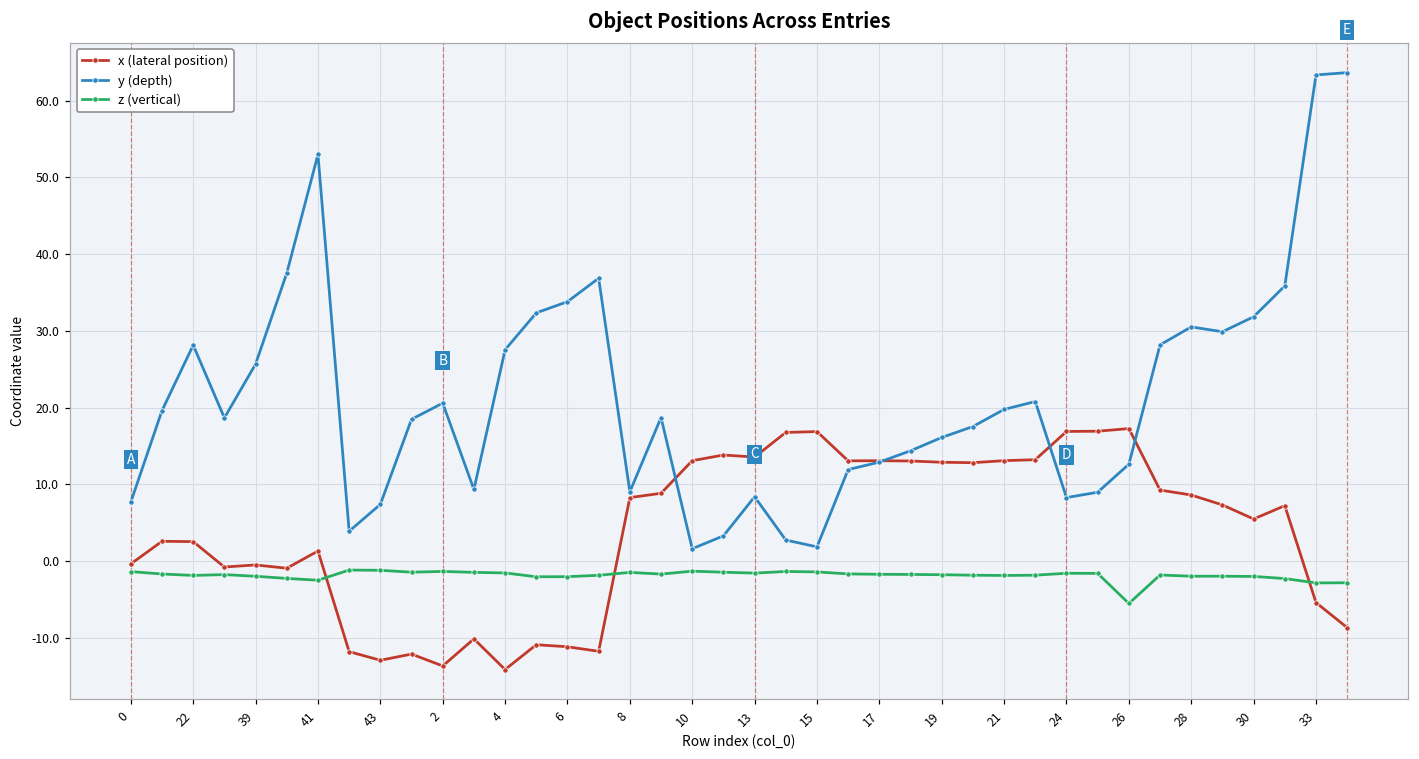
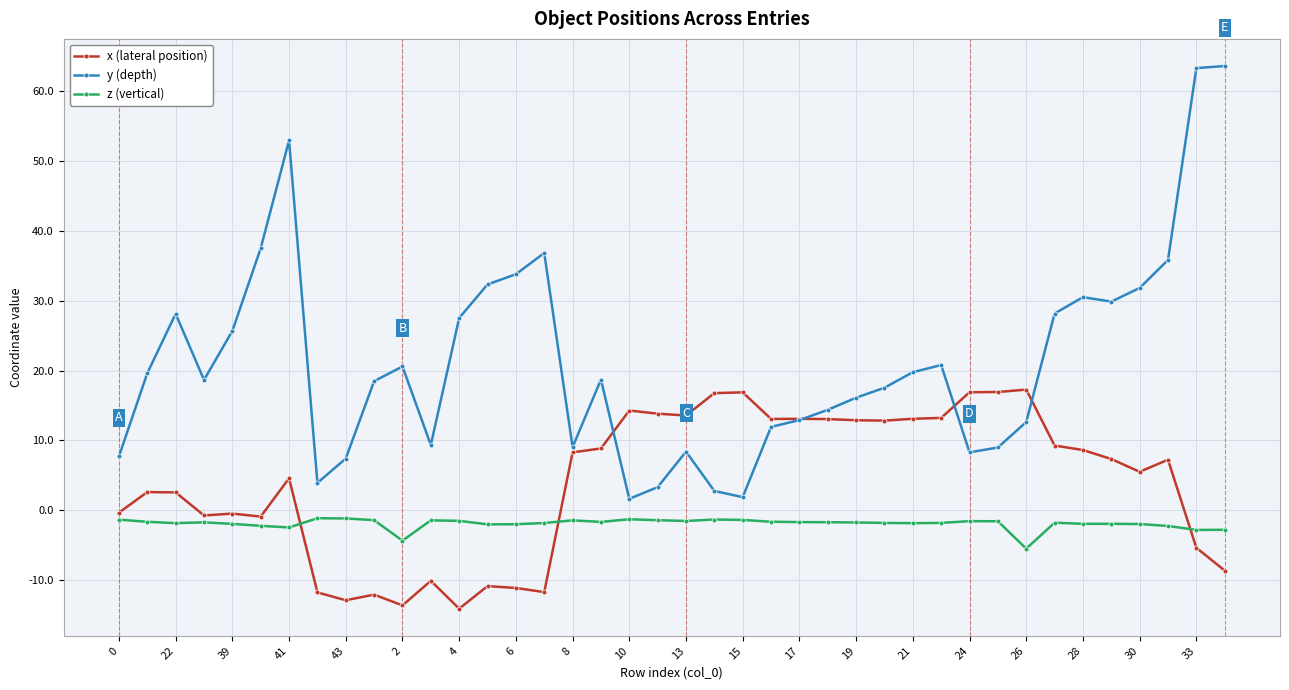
x (lateral position), 41: 1 -> 5
z (vertical), 2: -1 -> -4
x (lateral position), 10: 13 -> 14
